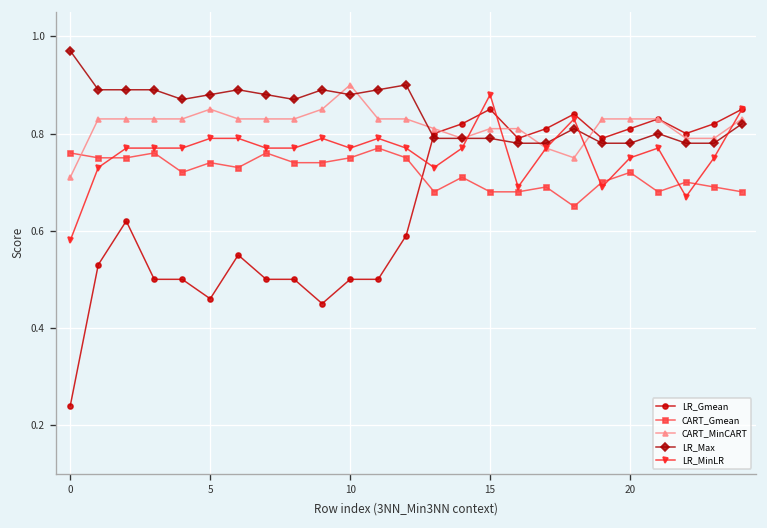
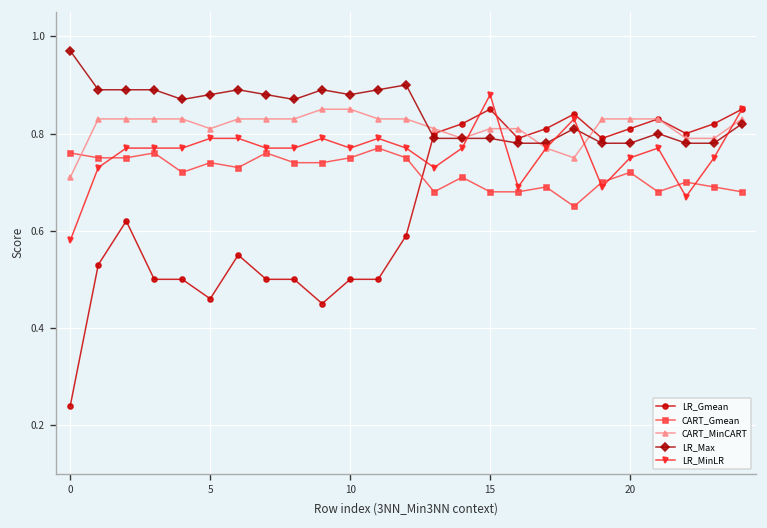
CART_MinCART, 5: 0.85 -> 0.81
CART_MinCART, 10: 0.90 -> 0.85
